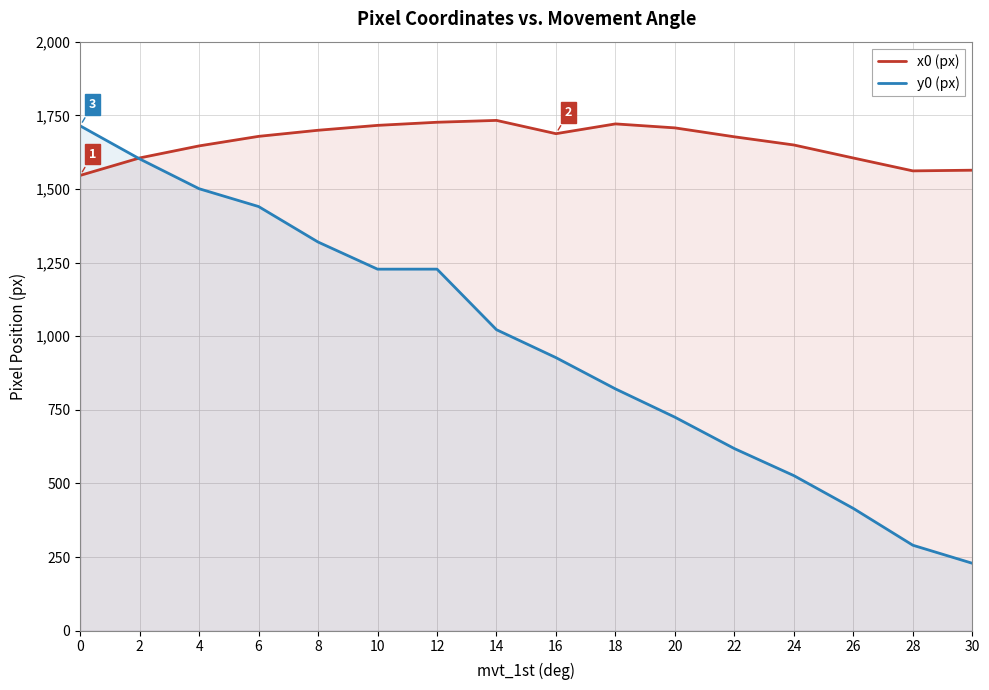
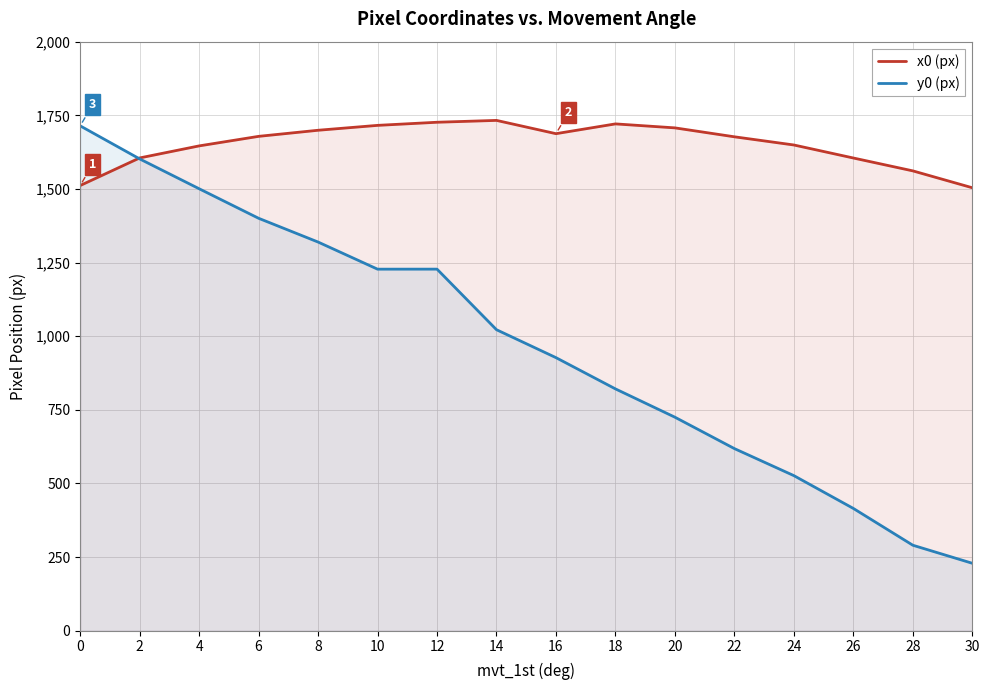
x0 (px), 0: 1,550 -> 1,510
y0 (px), 6: 1,440 -> 1,400
x0 (px), 30: 1,560 -> 1,500
